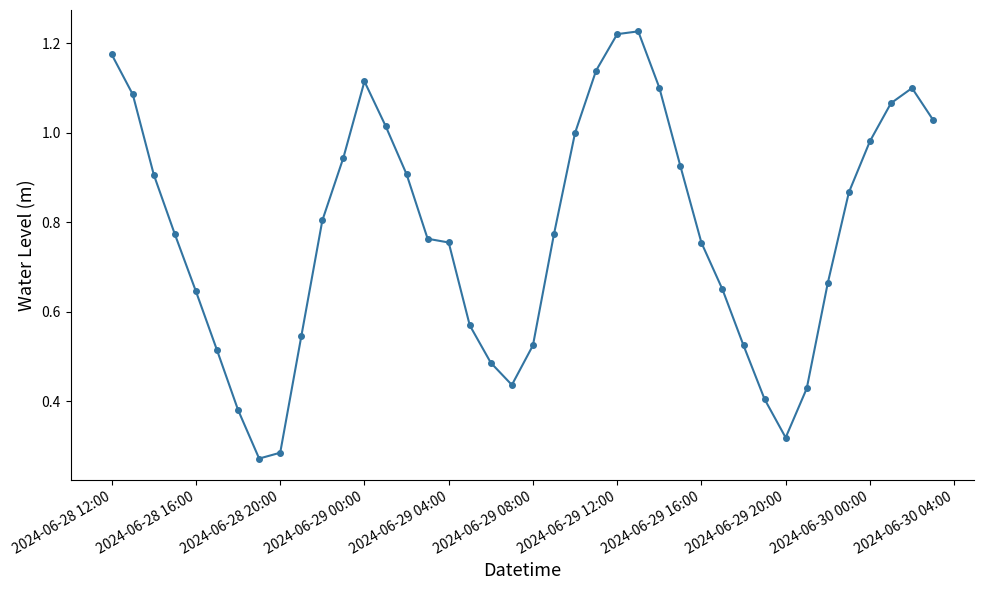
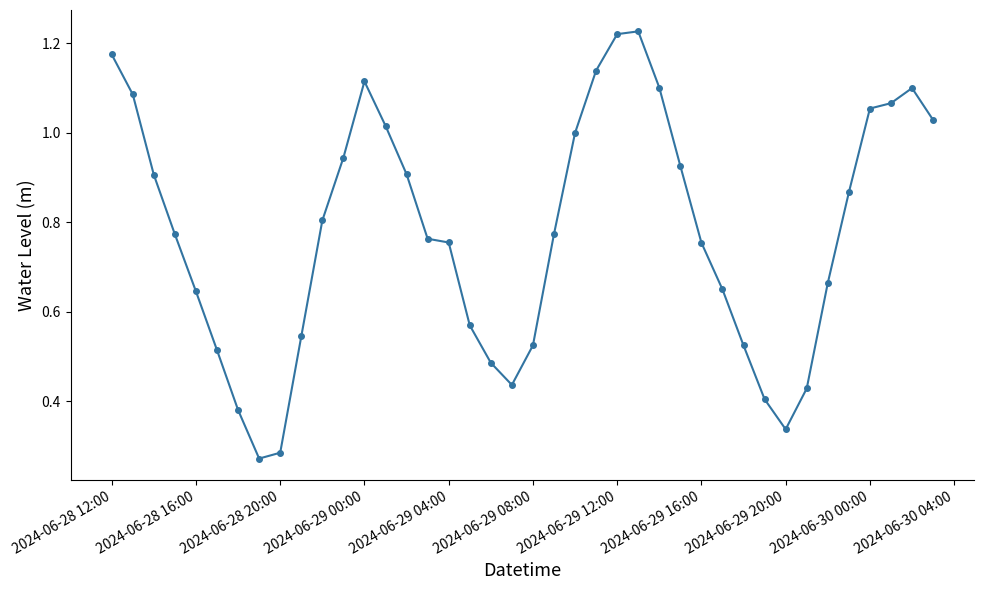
2024-06-29 20:00: 0.32 -> 0.34
2024-06-30 00:00: 0.98 -> 1.05
